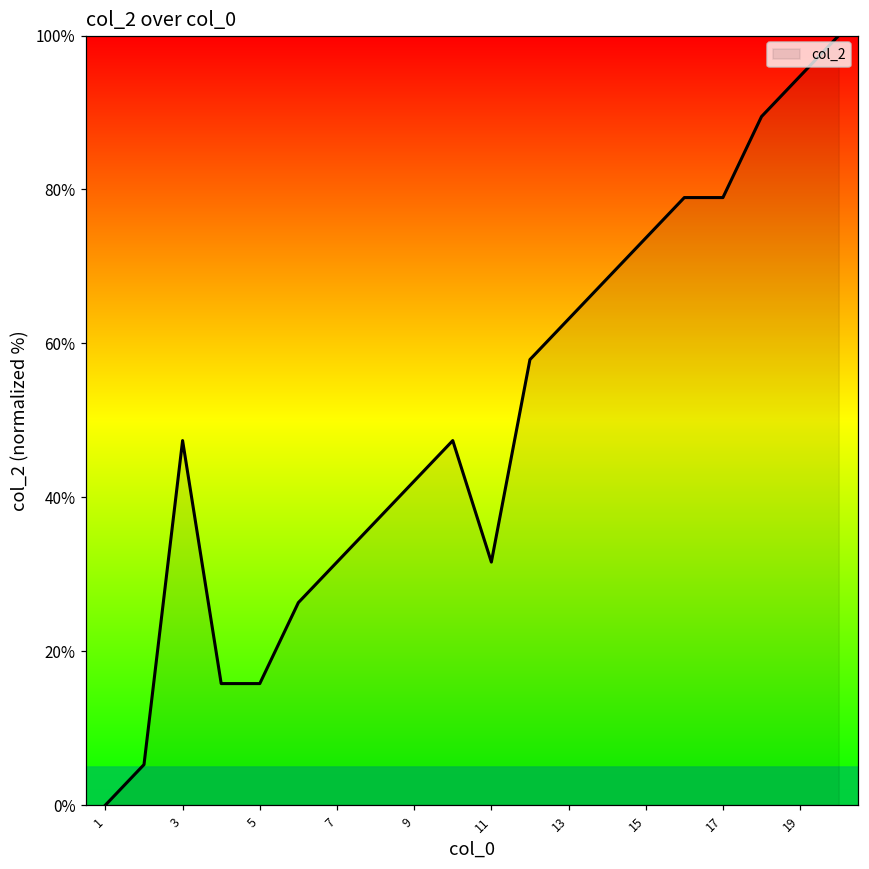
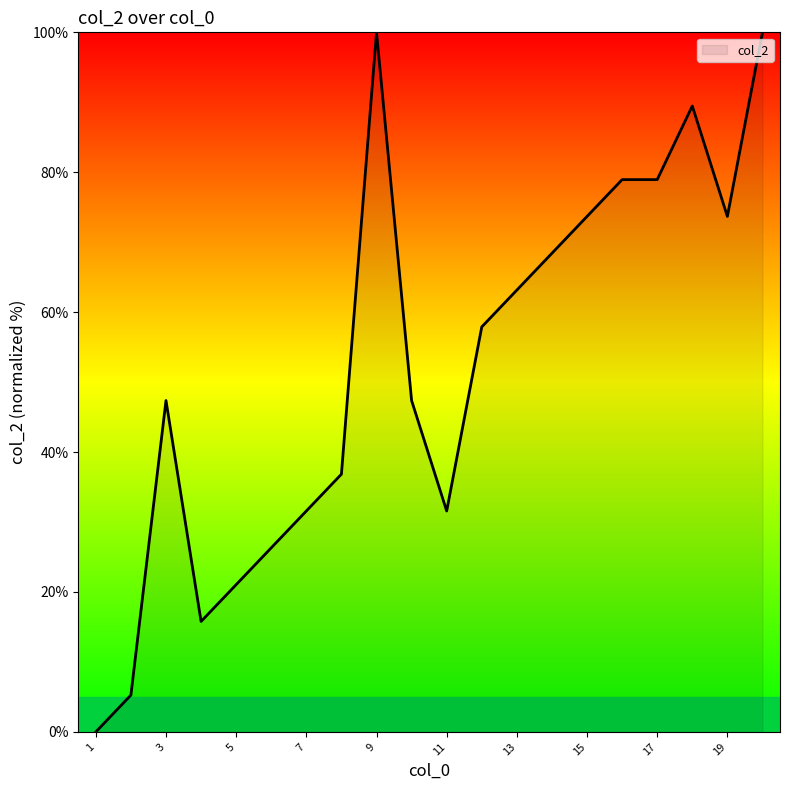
5: 16% -> 21%
9: 42% -> 100%
19: 95% -> 74%
